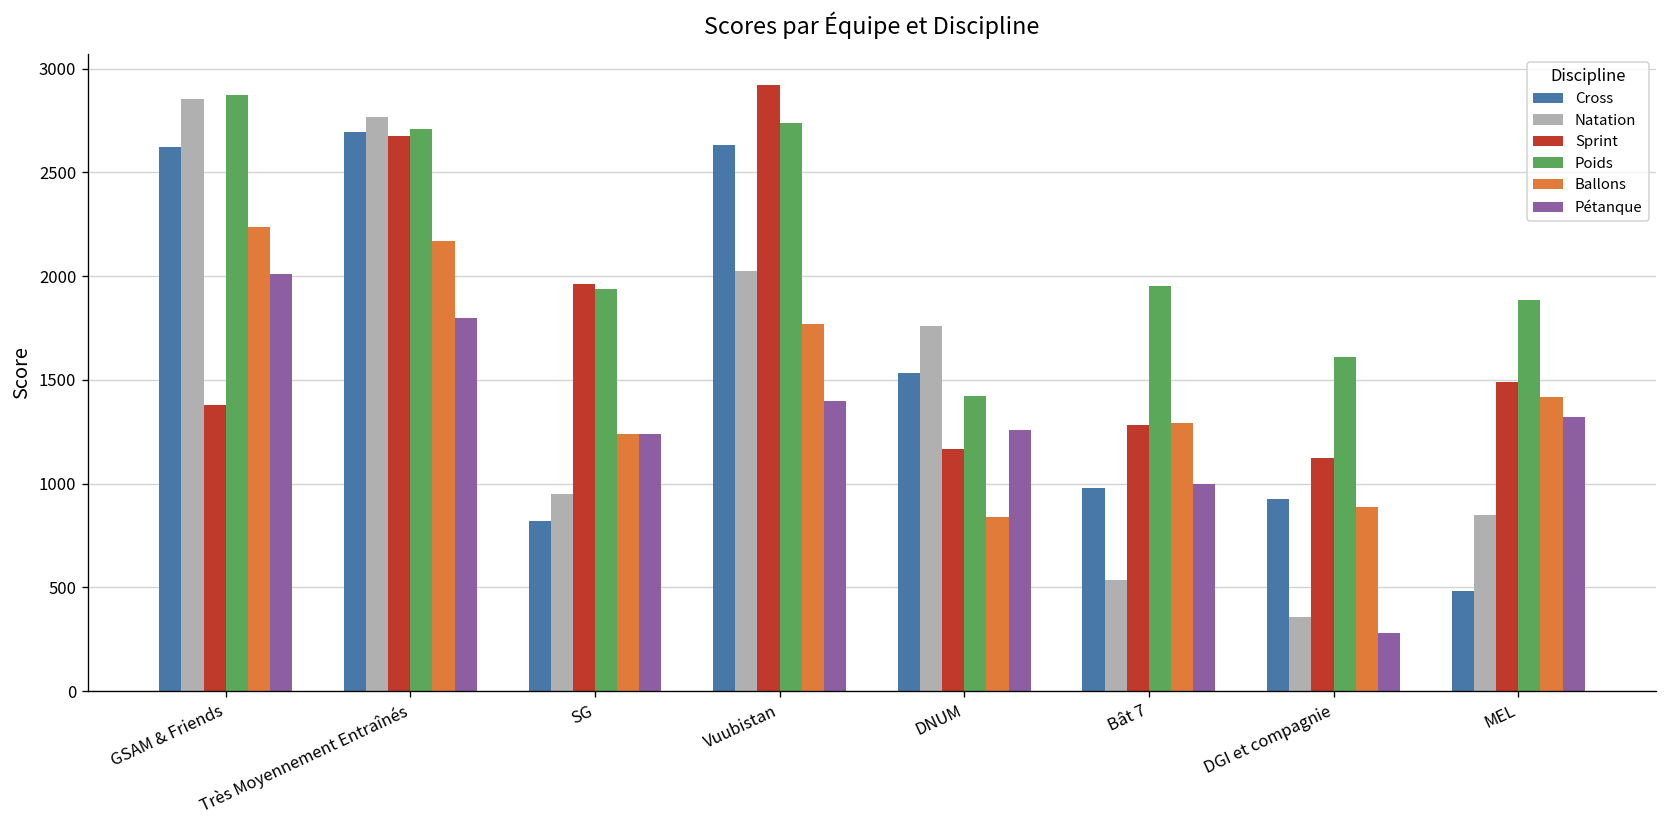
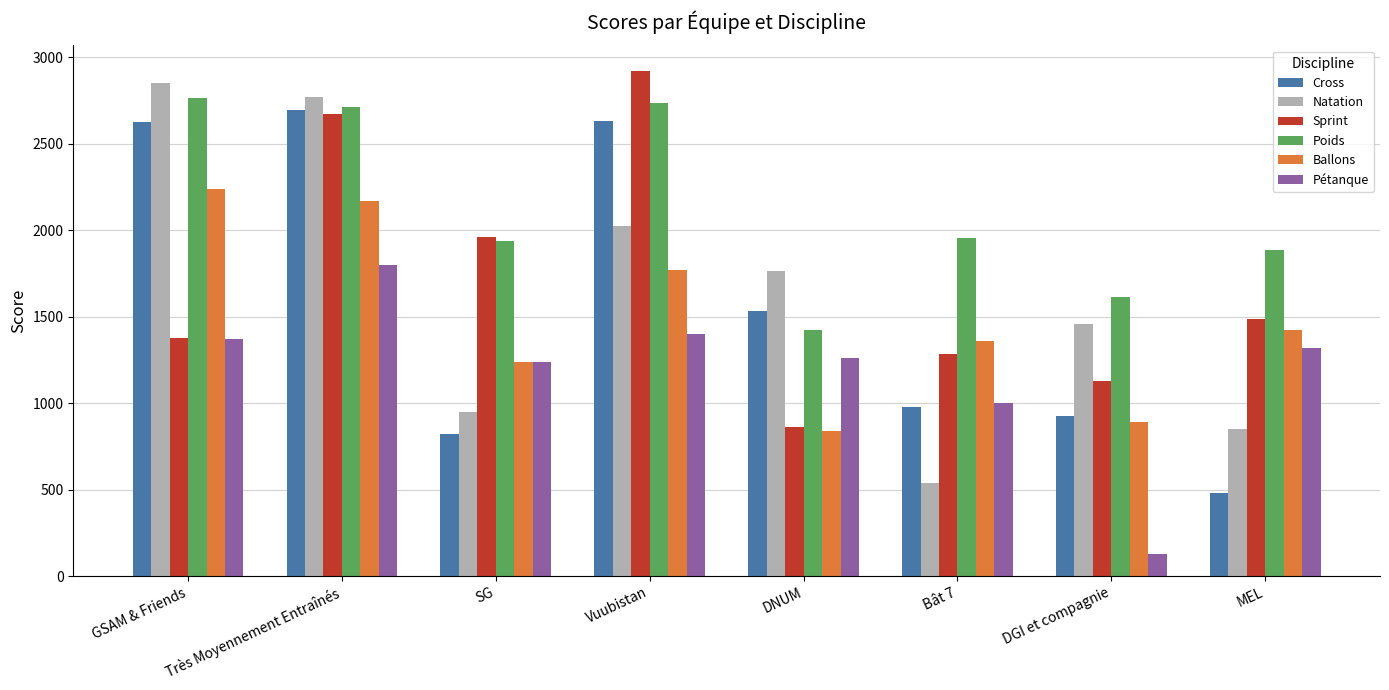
Poids, GSAM & Friends: 2870 -> 2770
Pétanque, GSAM & Friends: 2010 -> 1370
Sprint, DNUM: 1170 -> 860
Ballons, Bât 7: 1290 -> 1360
Natation, DGI et compagnie: 360 -> 1460
Pétanque, DGI et compagnie: 280 -> 130
